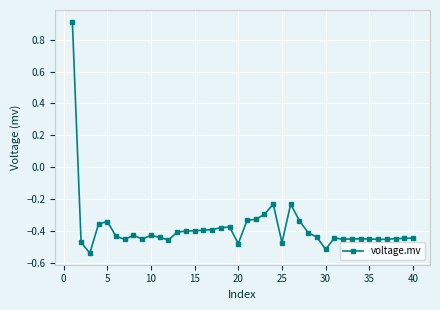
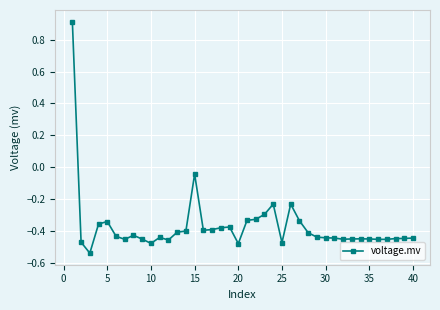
10: -0.43 -> -0.48
15: -0.40 -> -0.04
30: -0.51 -> -0.44
